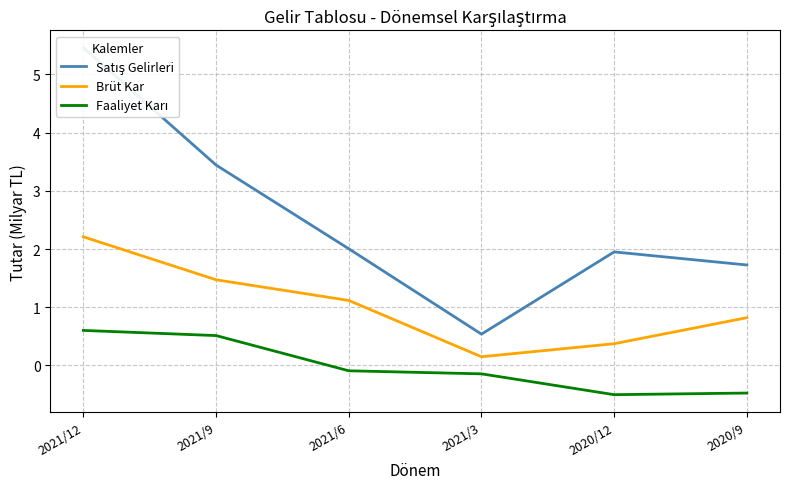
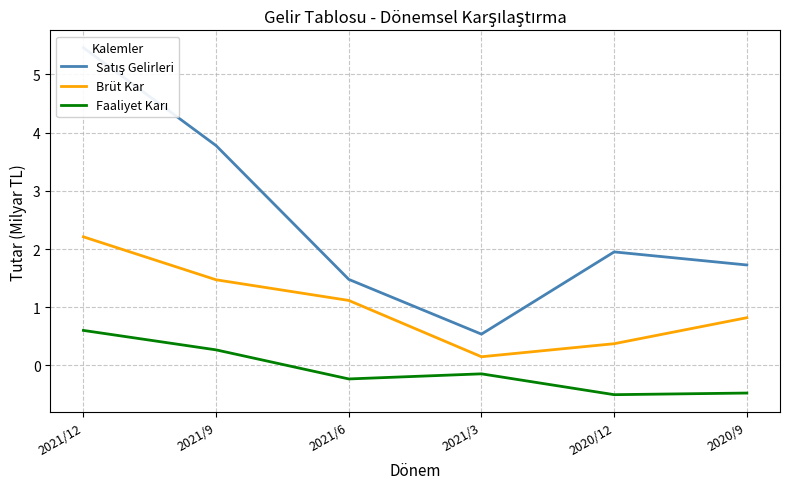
Satış Gelirleri, 2021/9: 3.4 -> 3.8
Faaliyet Karı, 2021/9: 0.5 -> 0.3
Satış Gelirleri, 2021/6: 2.0 -> 1.5
Faaliyet Karı, 2021/6: -0.1 -> -0.2
